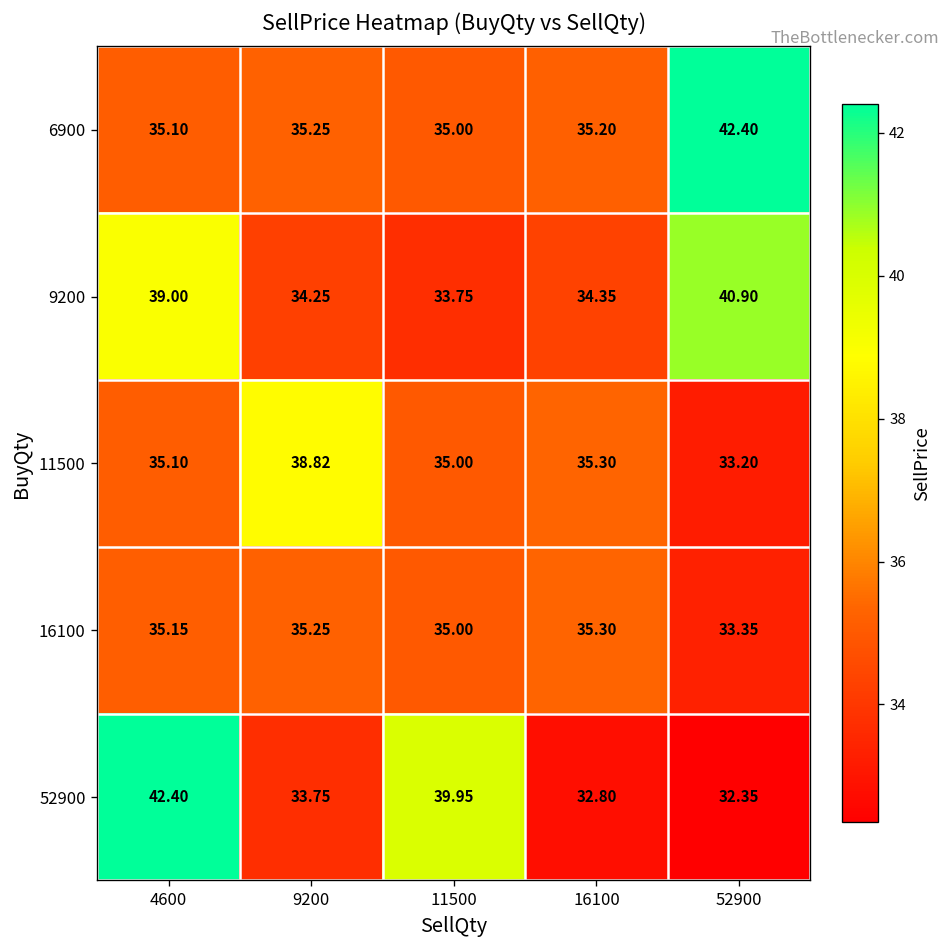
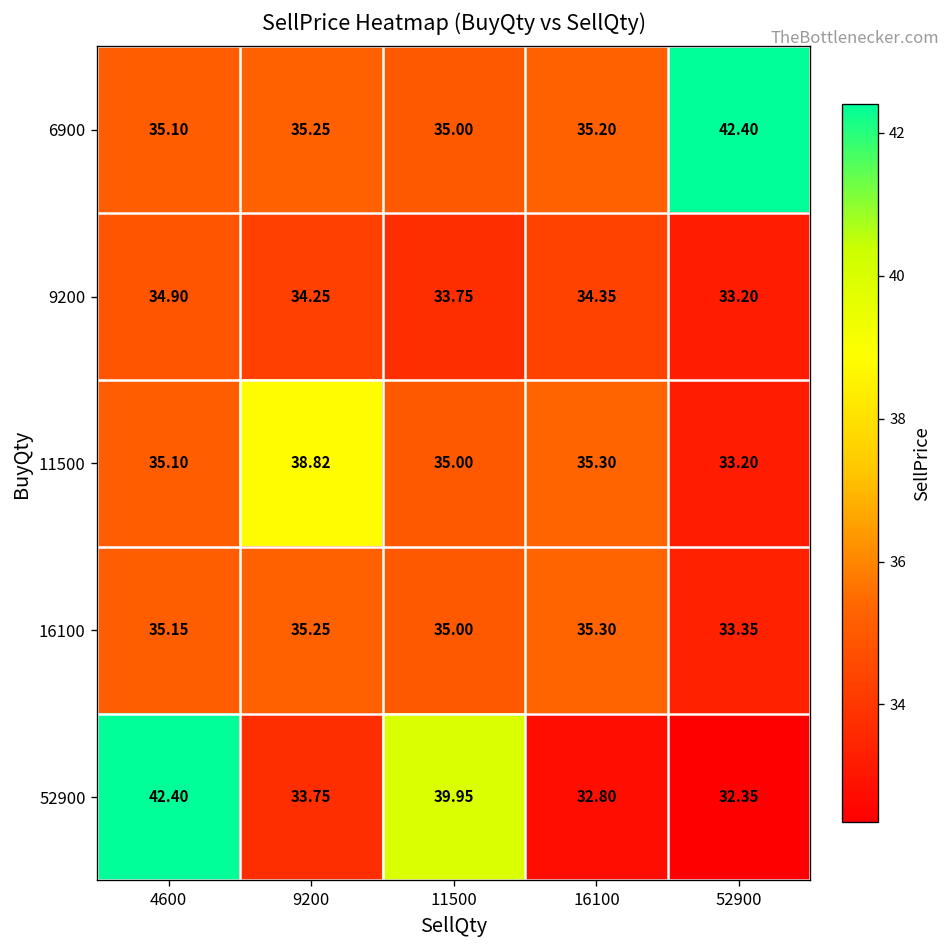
9200, 4600: 39.00 -> 34.90
9200, 52900: 40.90 -> 33.20
